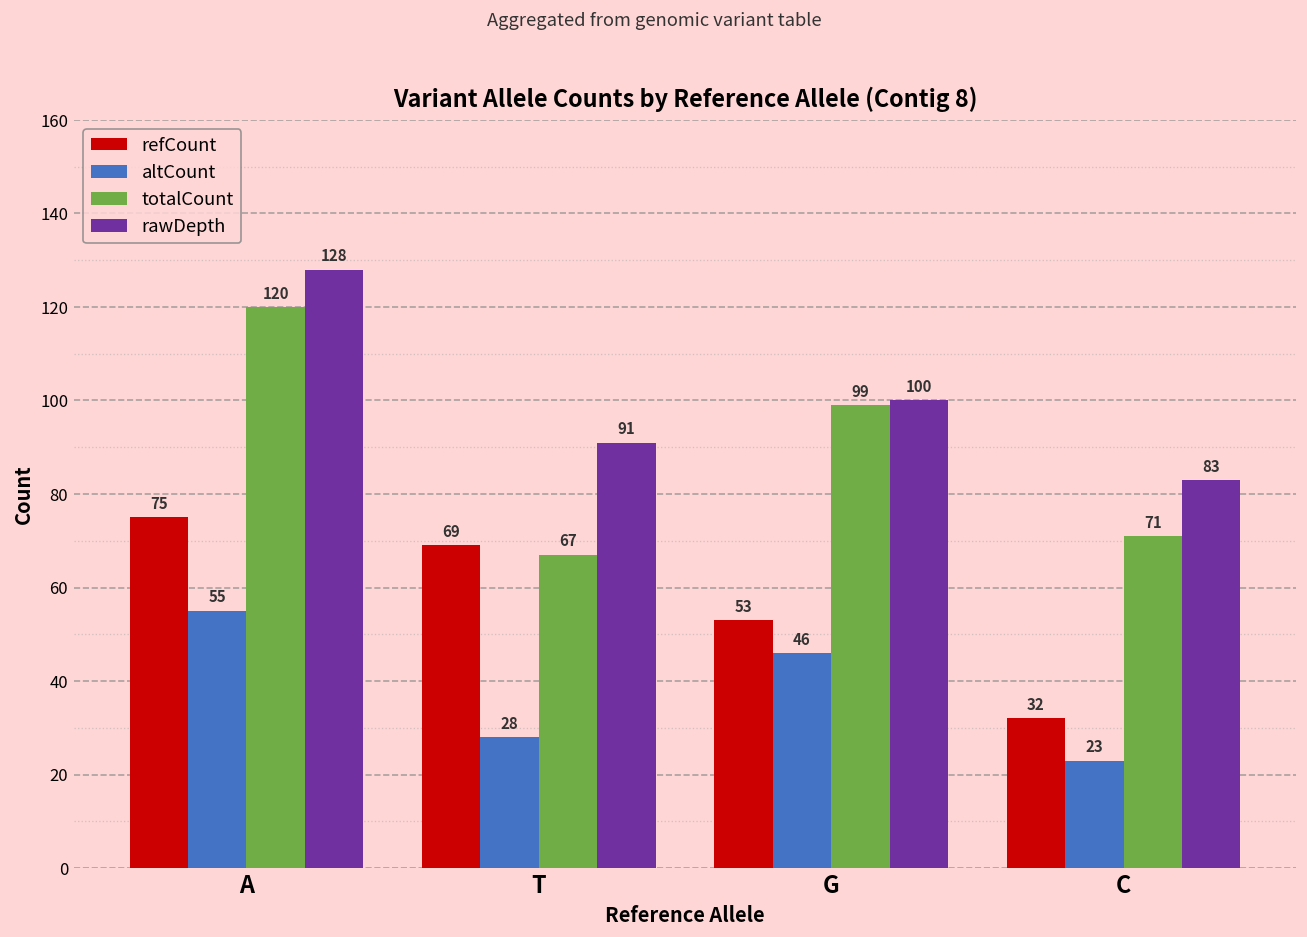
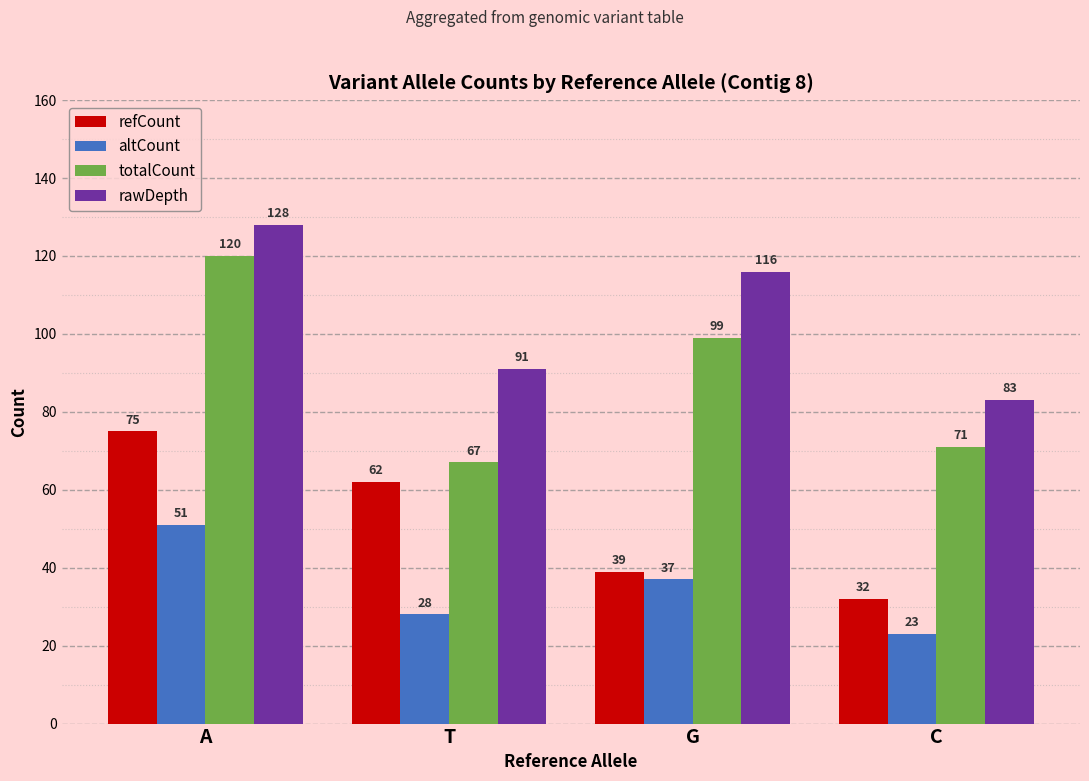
altCount, A: 55 -> 51
refCount, T: 69 -> 62
refCount, G: 53 -> 39
altCount, G: 46 -> 37
rawDepth, G: 100 -> 116
